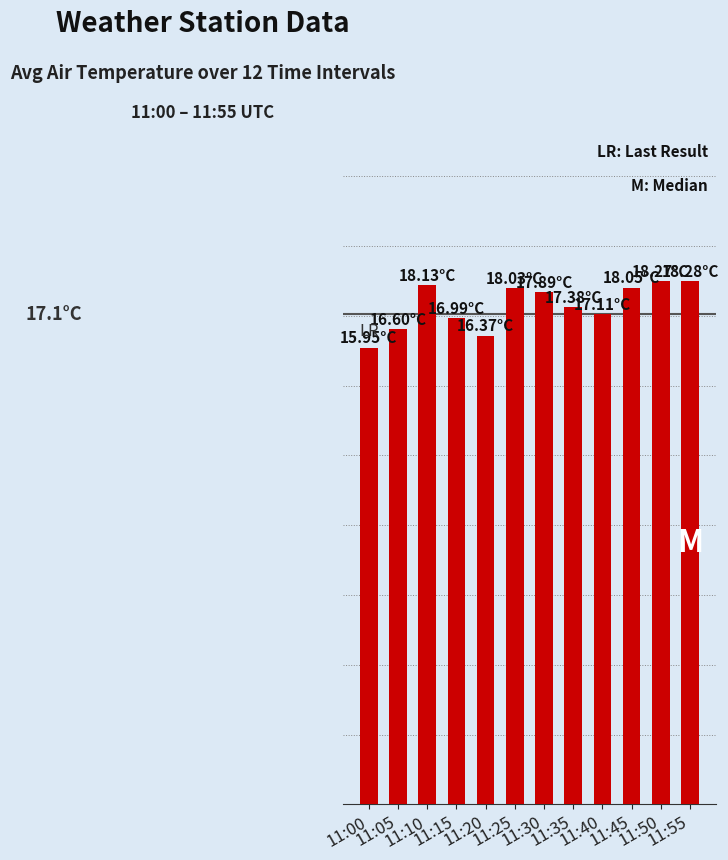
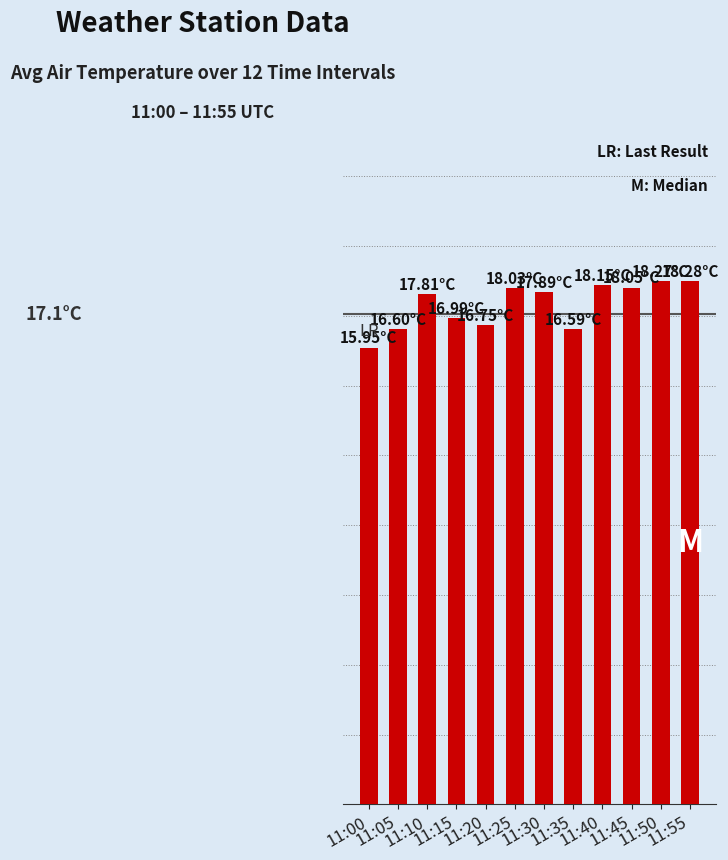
11:10: 18.13°C -> 17.81°C
11:20: 16.37°C -> 16.75°C
11:35: 17.38°C -> 16.59°C
11:40: 17.11°C -> 18.15°C
